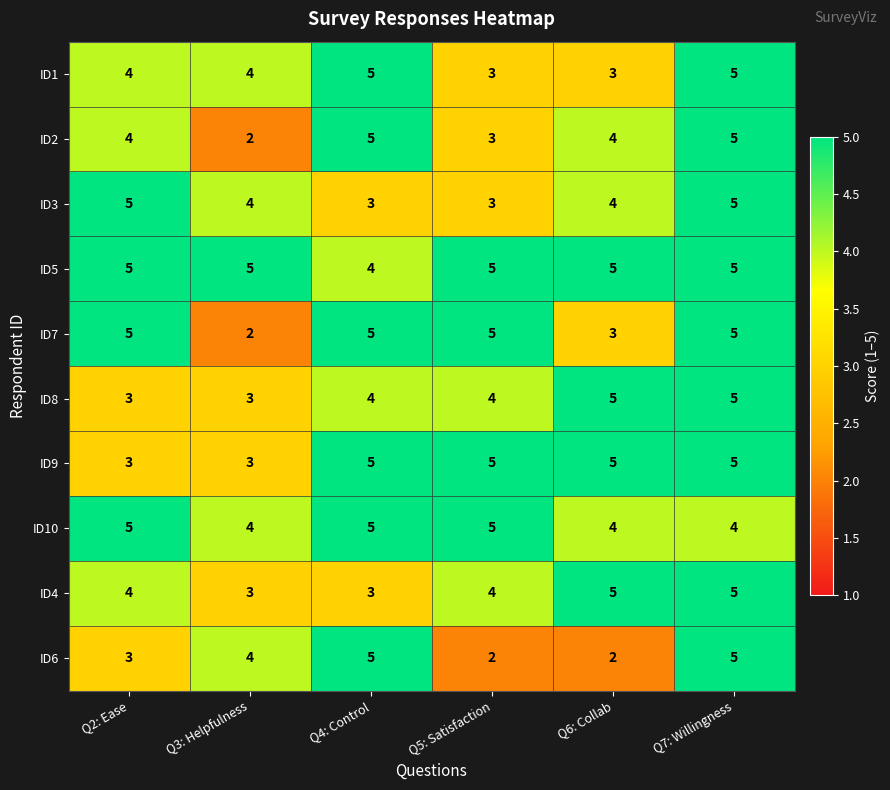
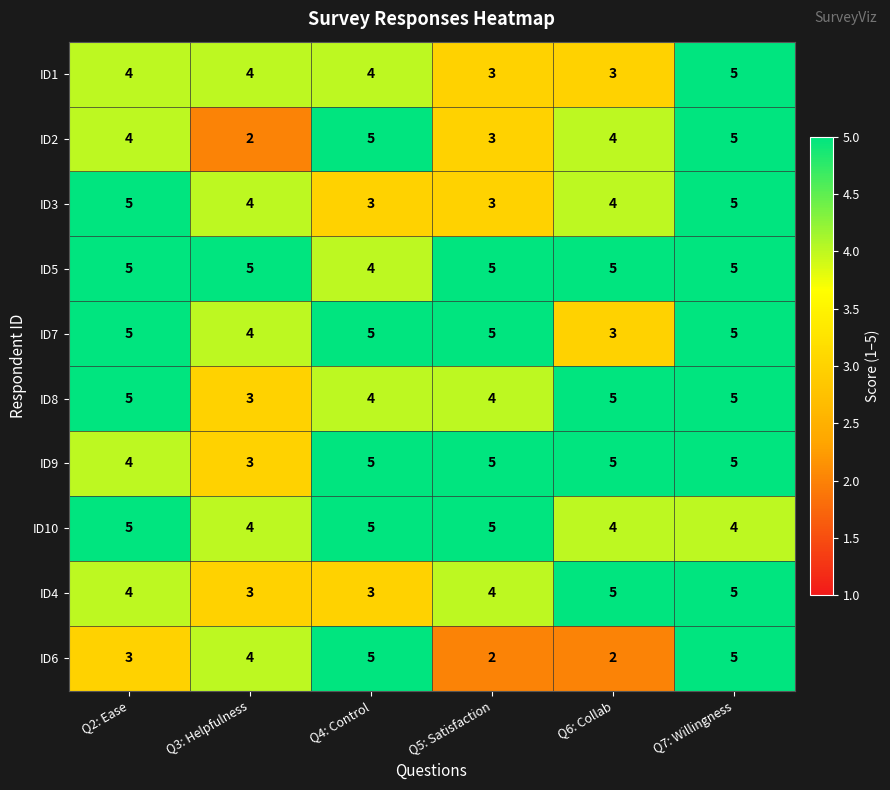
ID1, Q4: Control: 5 -> 4
ID7, Q3: Helpfulness: 2 -> 4
ID8, Q2: Ease: 3 -> 5
ID9, Q2: Ease: 3 -> 4
